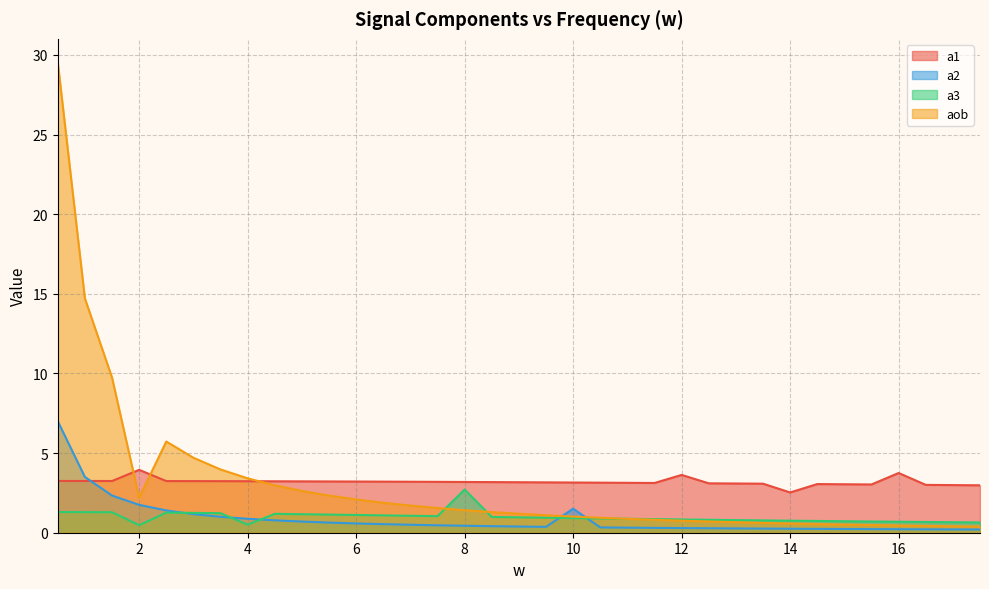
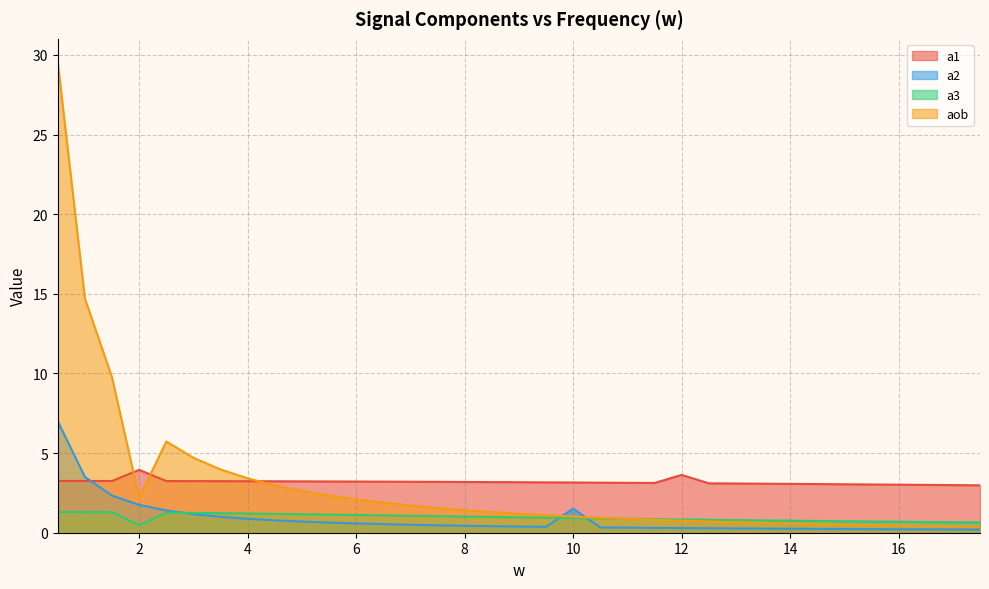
a3, 4: 0.5 -> 1.2
a3, 8: 2.7 -> 1.0
a1, 14: 2.5 -> 3.1
a1, 16: 3.7 -> 3.0
